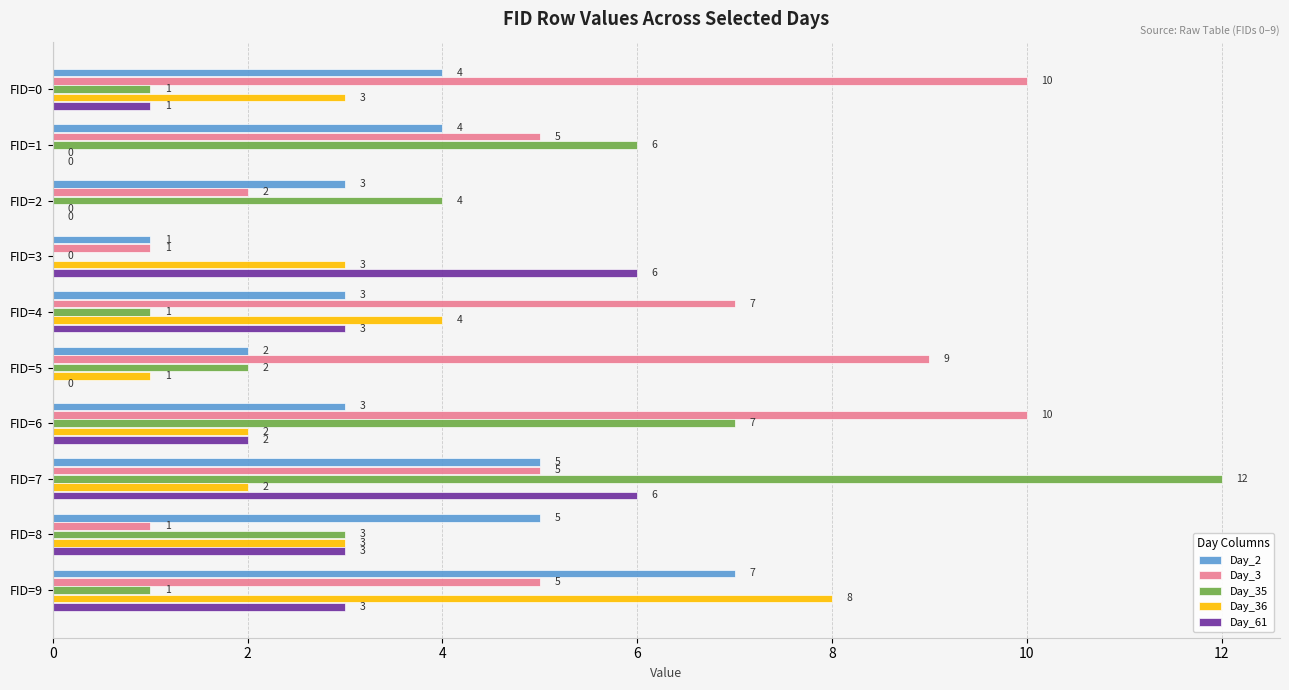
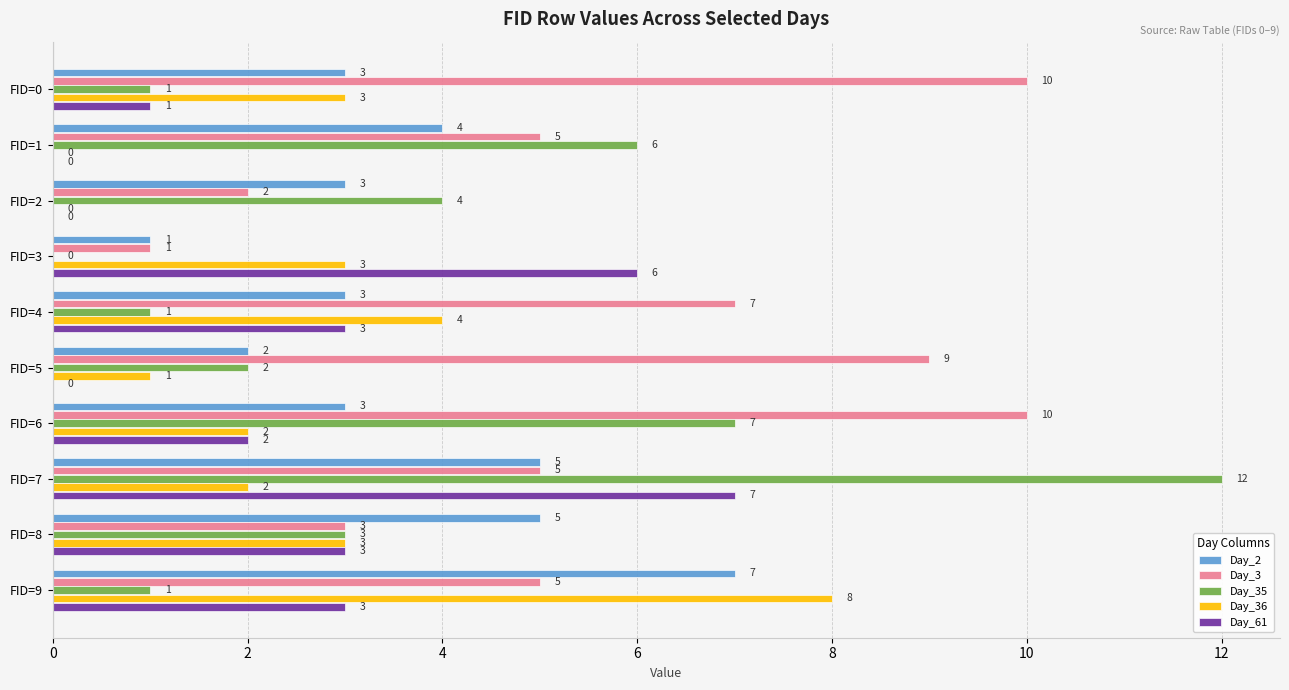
Day_2, FID=0: 4 -> 3
Day_61, FID=7: 6 -> 7
Day_3, FID=8: 1 -> 3
